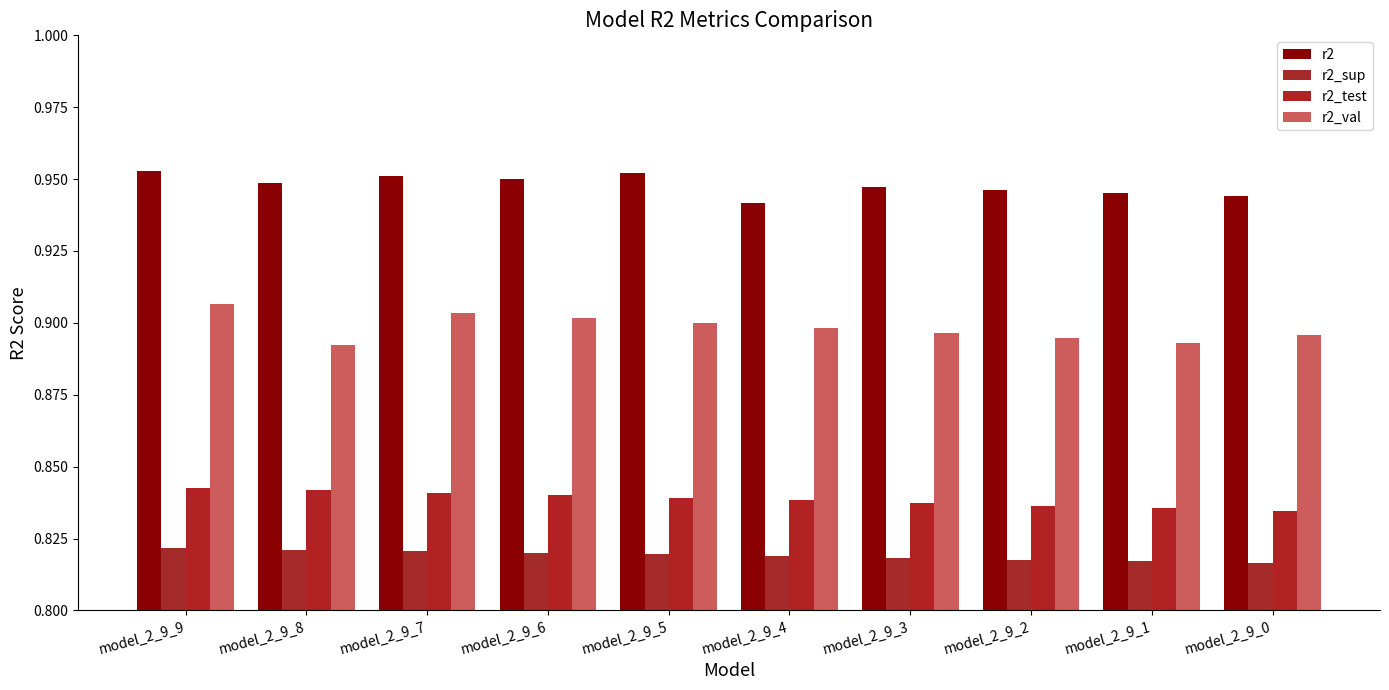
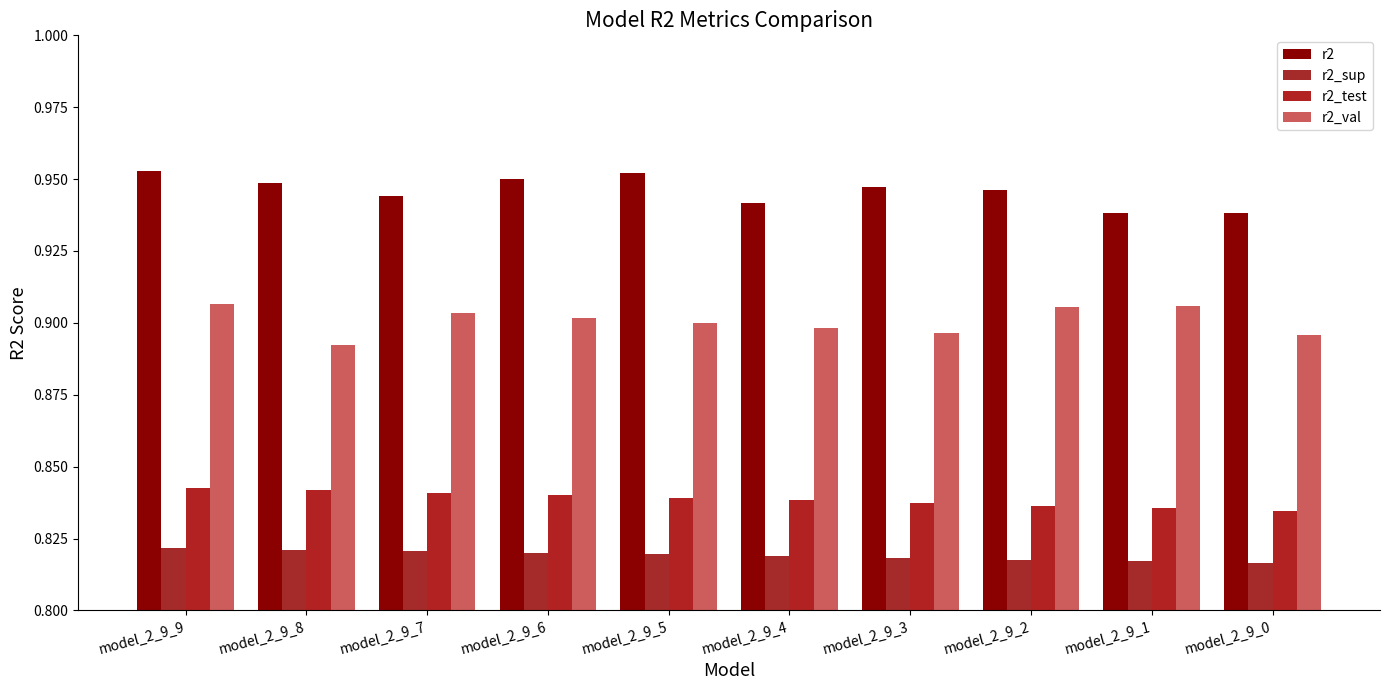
r2, model_2_9_7: 0.951 -> 0.944
r2_val, model_2_9_2: 0.895 -> 0.905
r2, model_2_9_1: 0.945 -> 0.938
r2_val, model_2_9_1: 0.893 -> 0.906
r2, model_2_9_0: 0.944 -> 0.938
